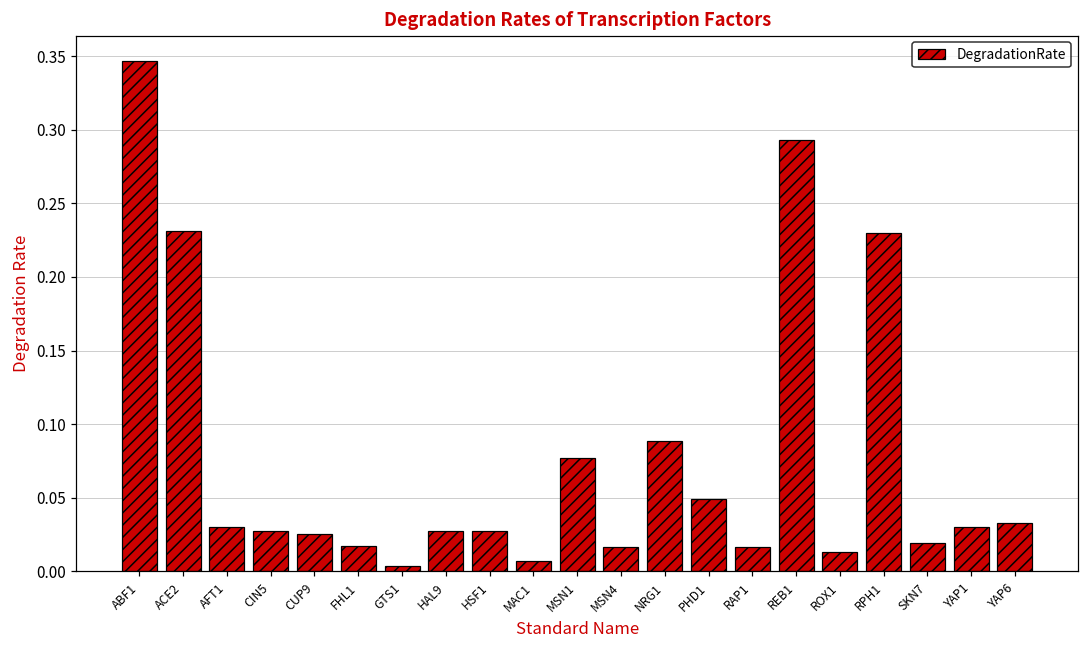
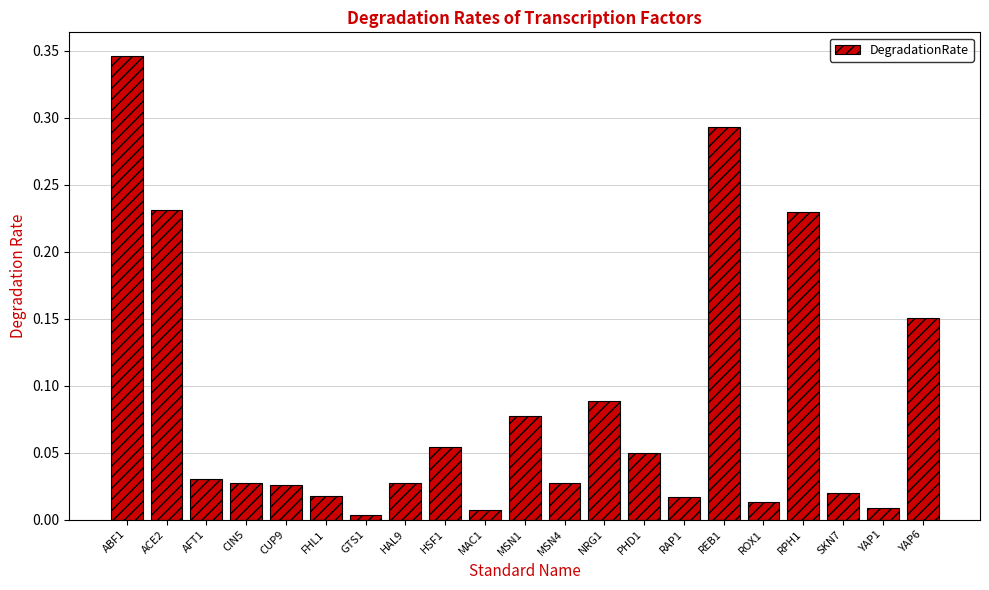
HSF1: 0.027 -> 0.054
MSN4: 0.016 -> 0.027
YAP1: 0.030 -> 0.009
YAP6: 0.033 -> 0.151
